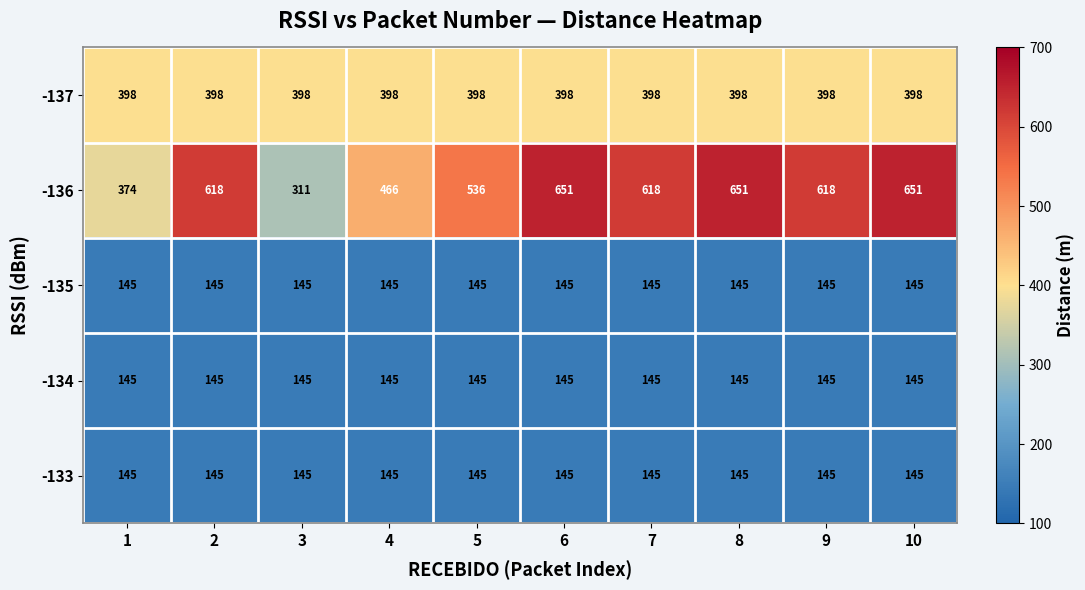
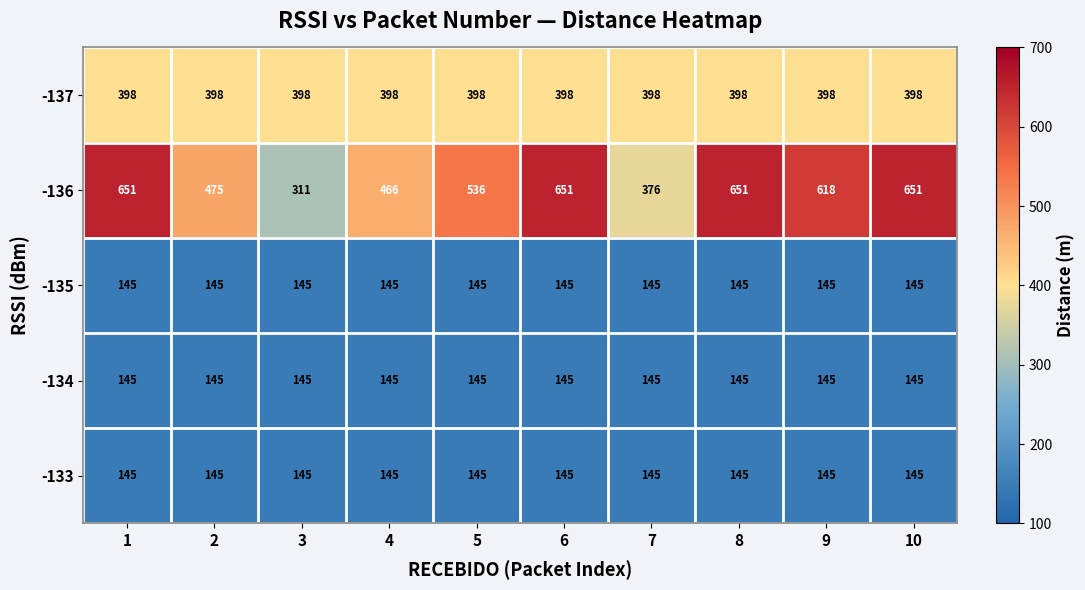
-136, 1: 374 -> 651
-136, 2: 618 -> 475
-136, 7: 618 -> 376
